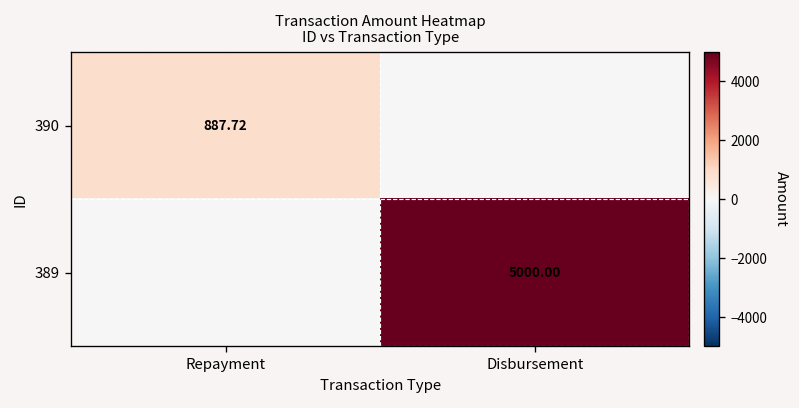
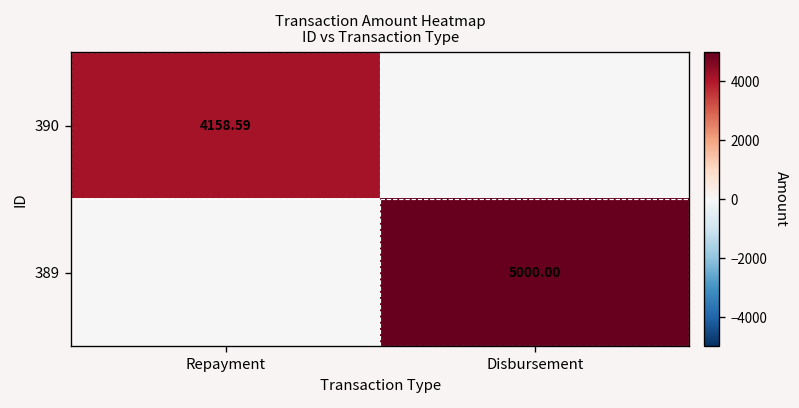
390, Repayment: 887.72 -> 4158.59
